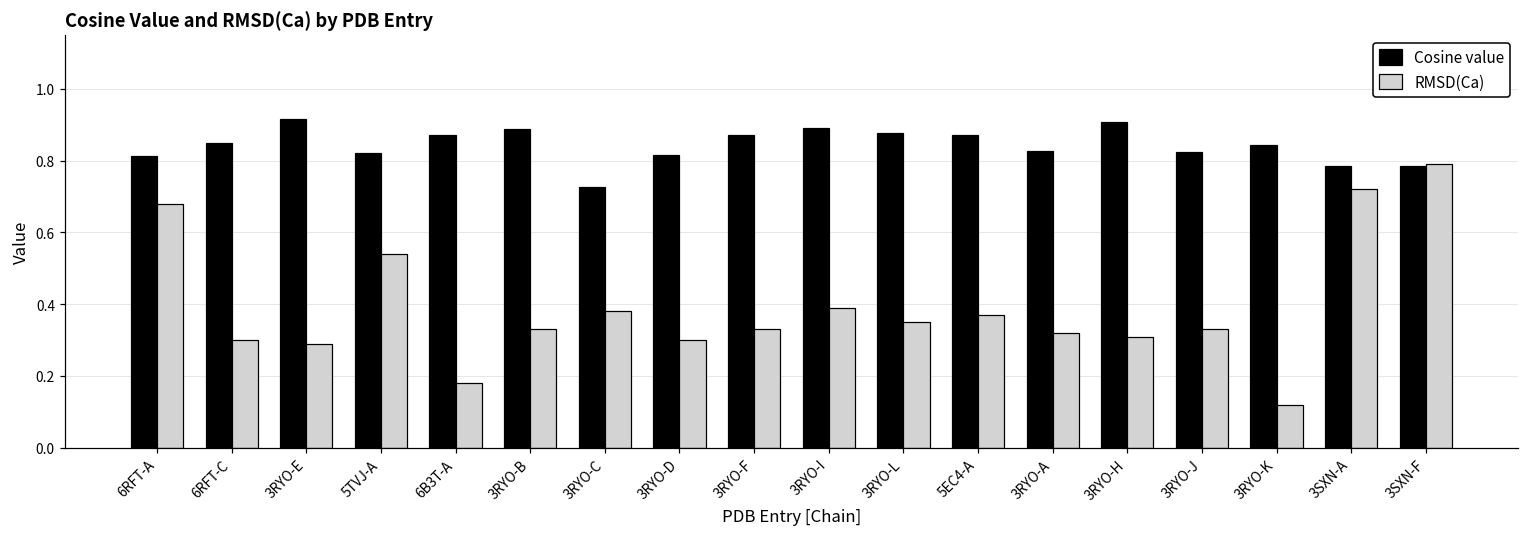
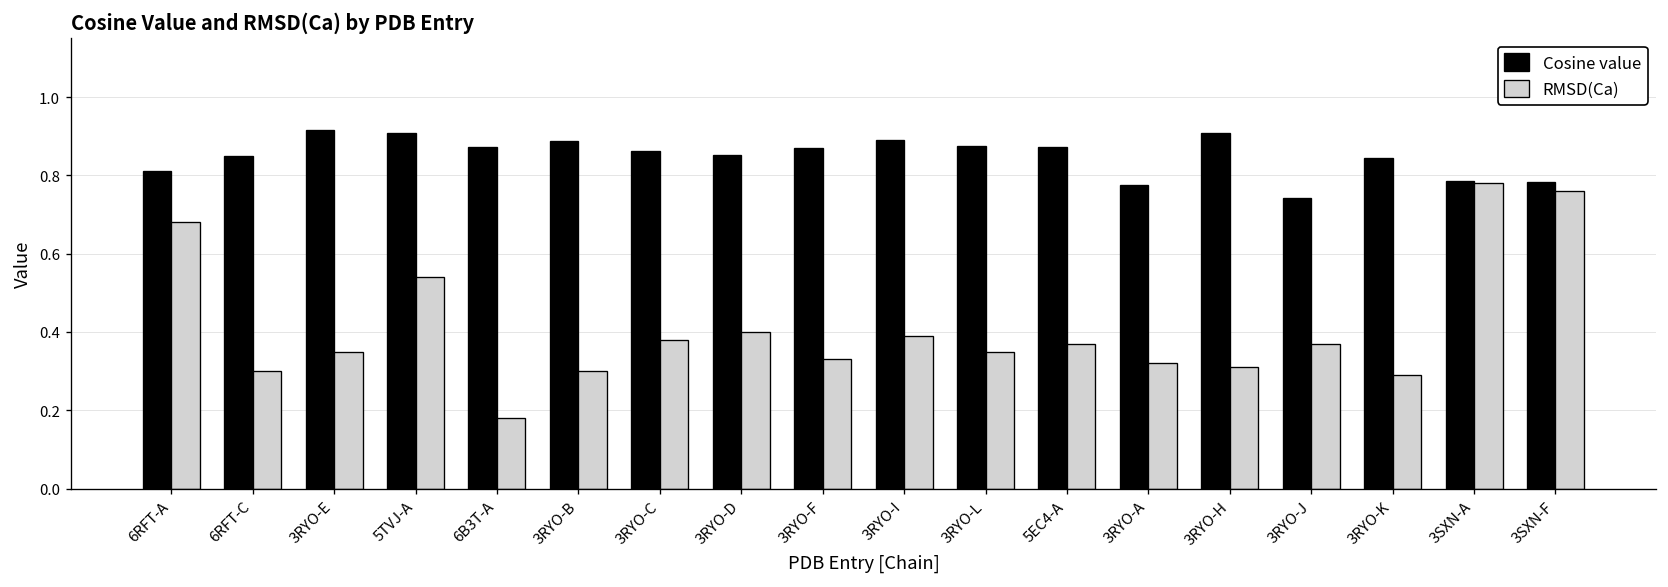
RMSD(Ca), 3RYO-E: 0.29 -> 0.35
Cosine value, 5TVJ-A: 0.82 -> 0.91
RMSD(Ca), 3RYO-B: 0.33 -> 0.30
Cosine value, 3RYO-C: 0.73 -> 0.86
Cosine value, 3RYO-D: 0.82 -> 0.85
RMSD(Ca), 3RYO-D: 0.3 -> 0.4
Cosine value, 3RYO-A: 0.83 -> 0.78
Cosine value, 3RYO-J: 0.82 -> 0.74
RMSD(Ca), 3RYO-J: 0.33 -> 0.37
RMSD(Ca), 3RYO-K: 0.12 -> 0.29
RMSD(Ca), 3SXN-A: 0.72 -> 0.78
RMSD(Ca), 3SXN-F: 0.79 -> 0.76
